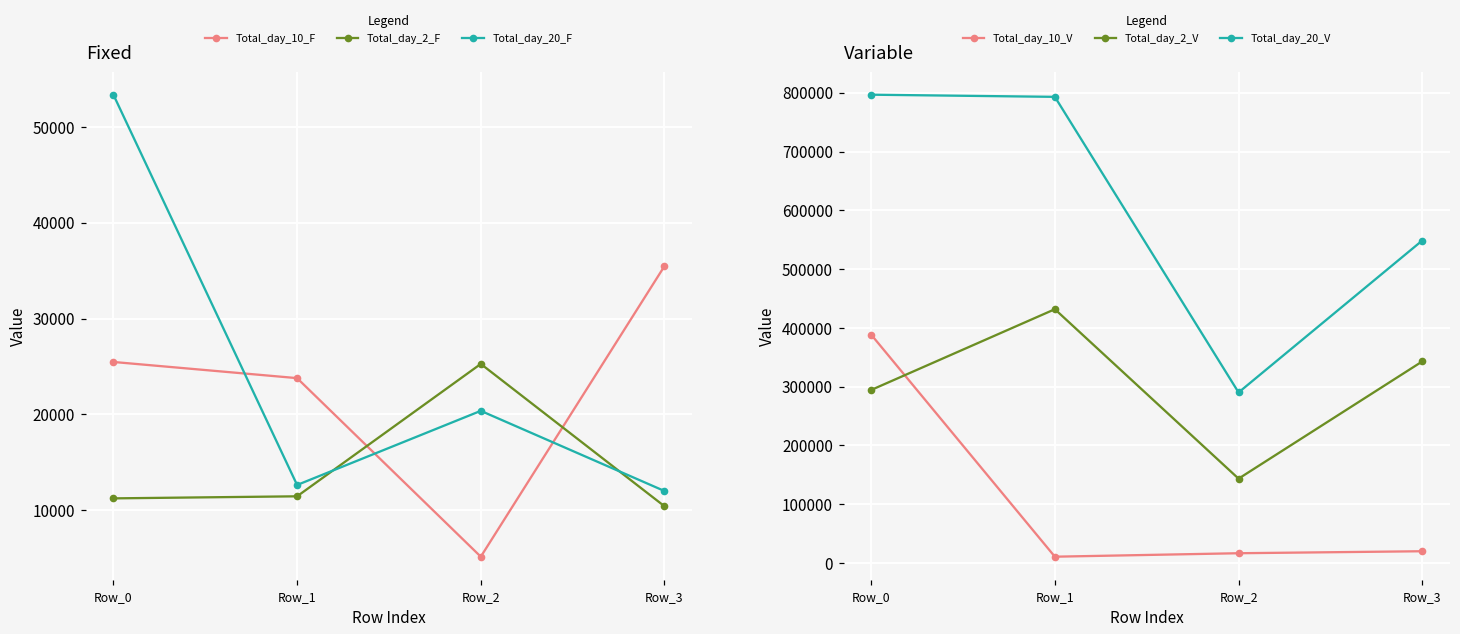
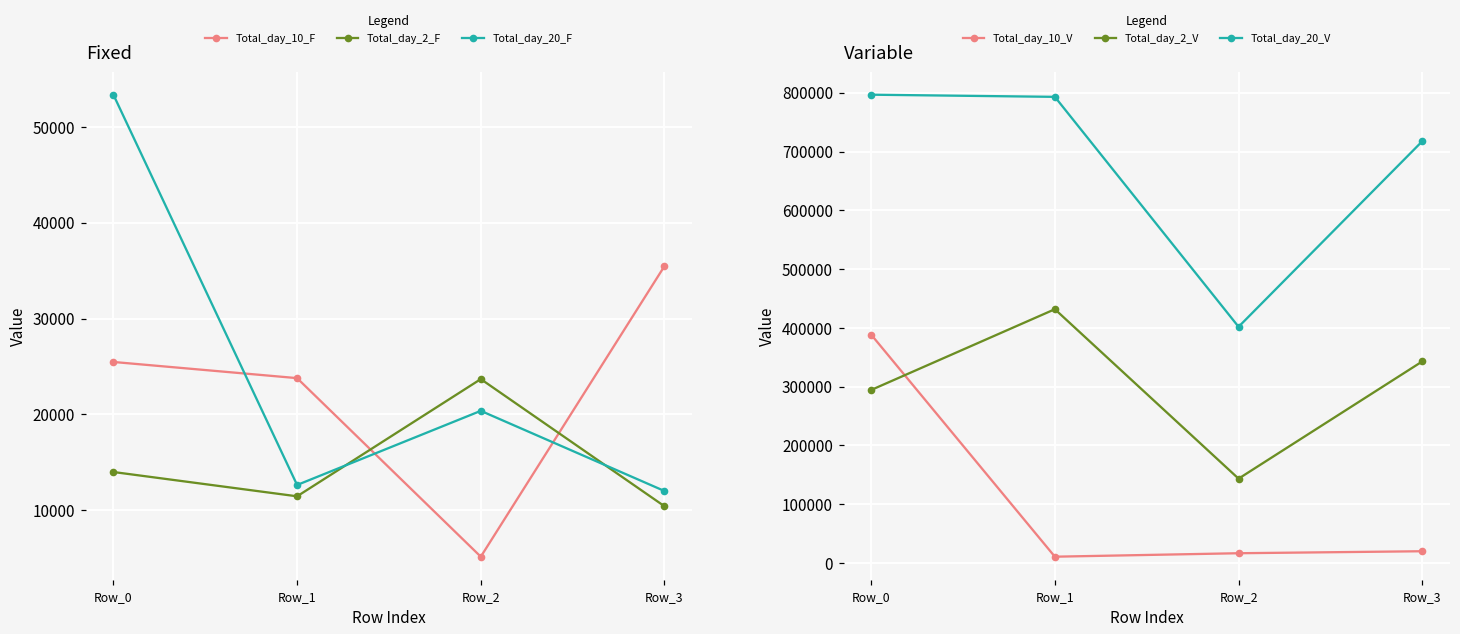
Fixed, Total_day_2_F, Row_0: 11000 -> 14000
Fixed, Total_day_2_F, Row_2: 25000 -> 24000
Variable, Total_day_20_V, Row_2: 290000 -> 400000
Variable, Total_day_20_V, Row_3: 550000 -> 720000
